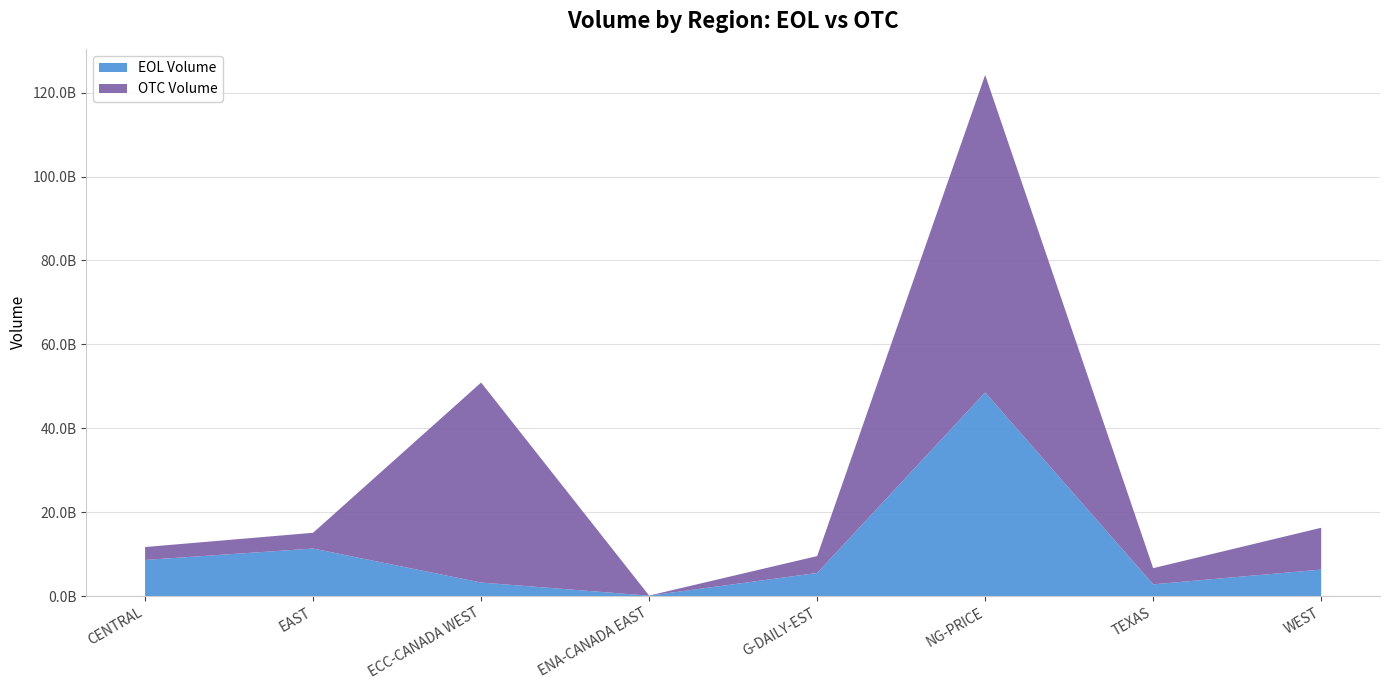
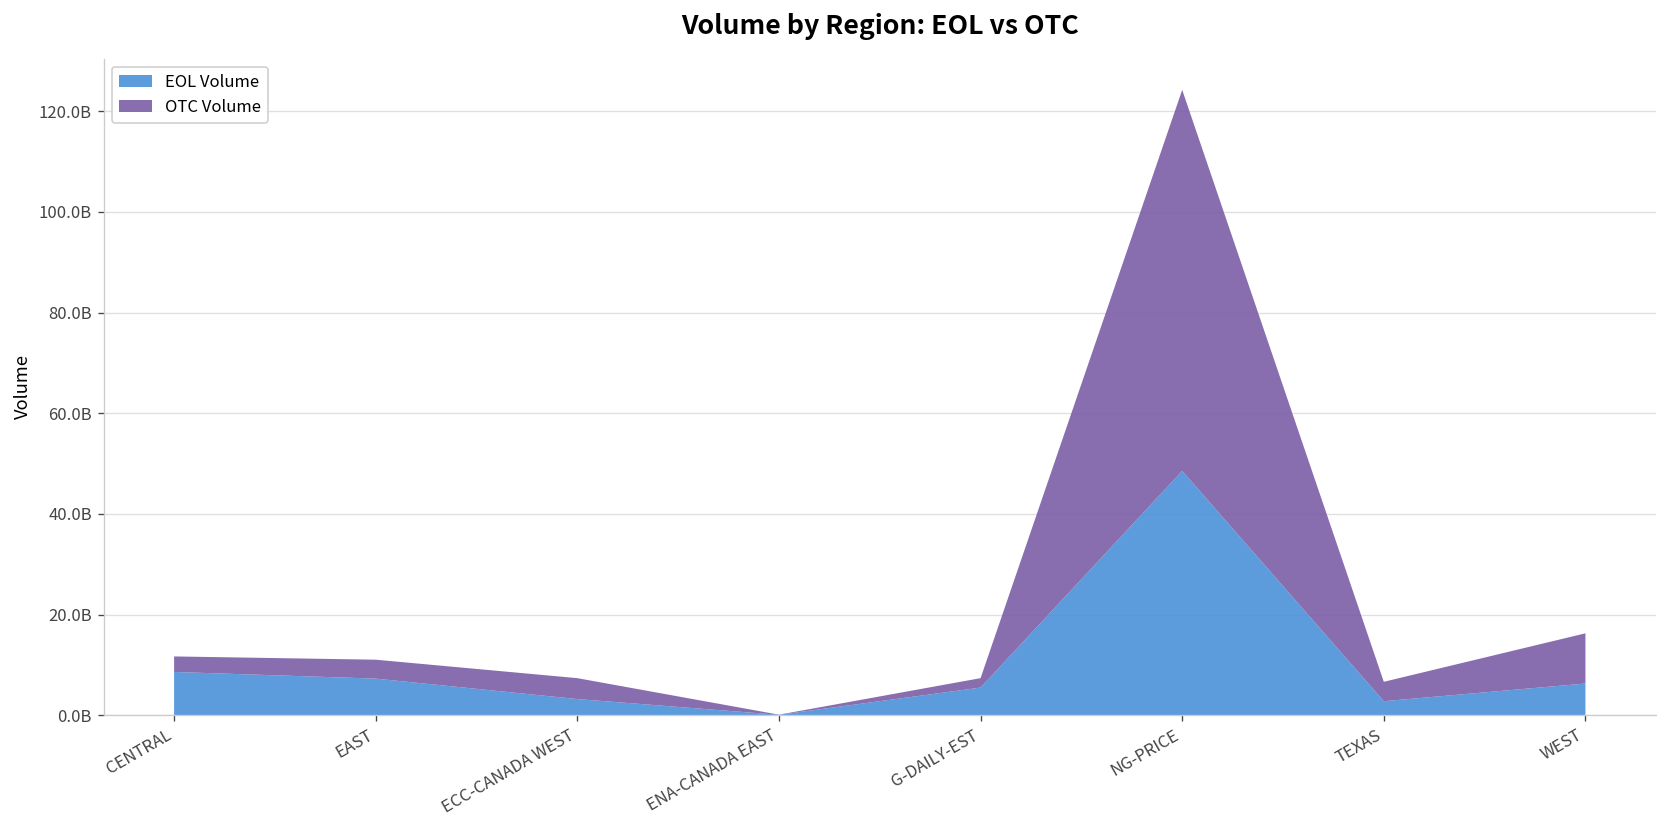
EOL Volume, EAST: 11000000000 -> 7000000000
OTC Volume, ECC-CANADA WEST: 48000000000 -> 4000000000
OTC Volume, G-DAILY-EST: 4000000000 -> 2000000000
